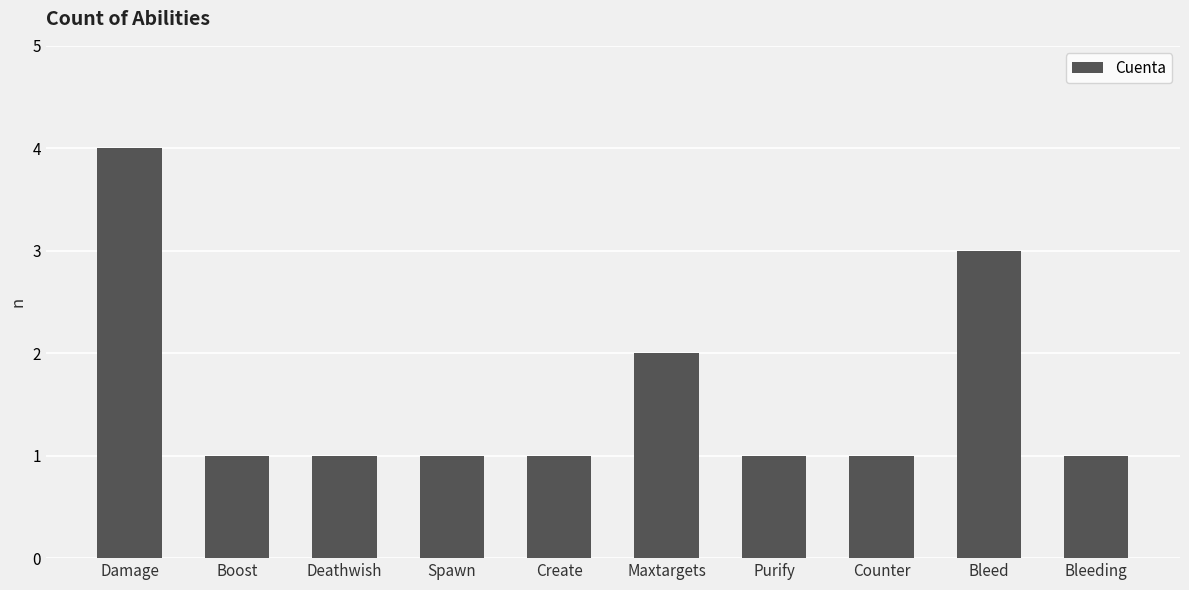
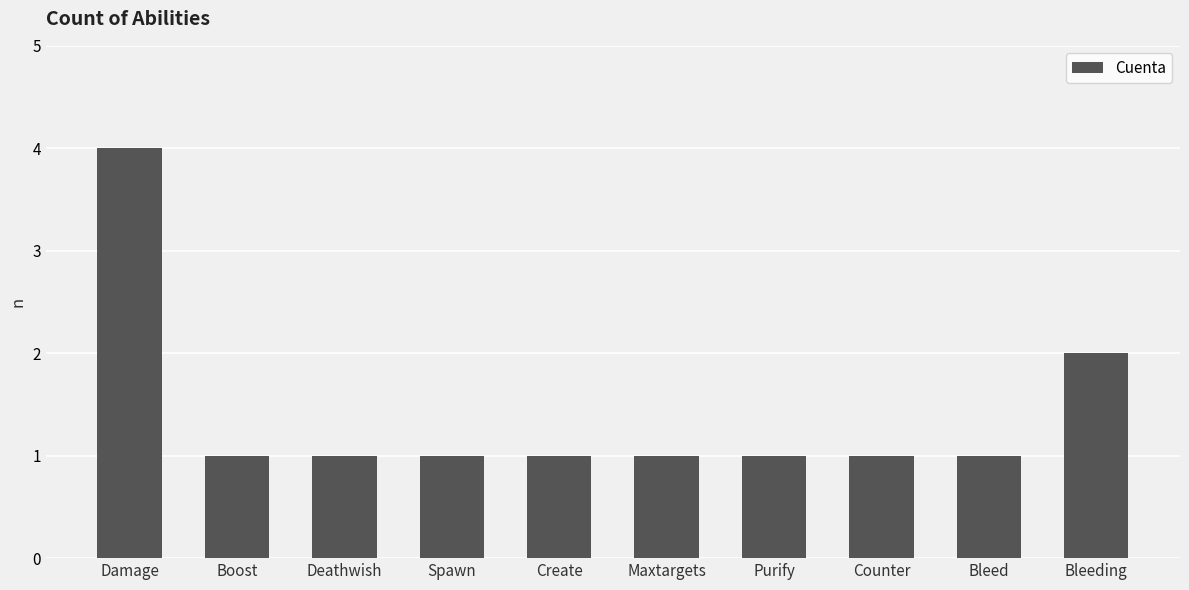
Maxtargets: 2 -> 1
Bleed: 3 -> 1
Bleeding: 1 -> 2
